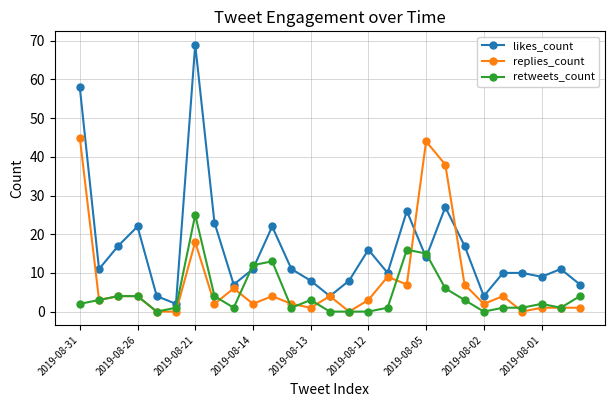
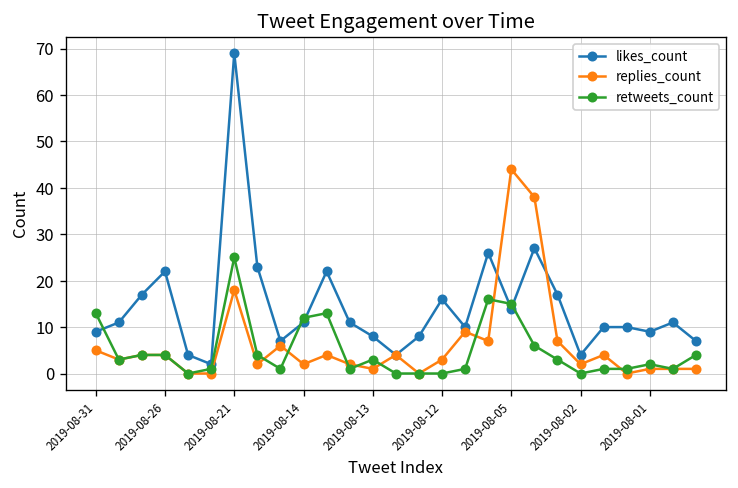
likes_count, 2019-08-31: 58 -> 9
replies_count, 2019-08-31: 45 -> 5
retweets_count, 2019-08-31: 2 -> 13
